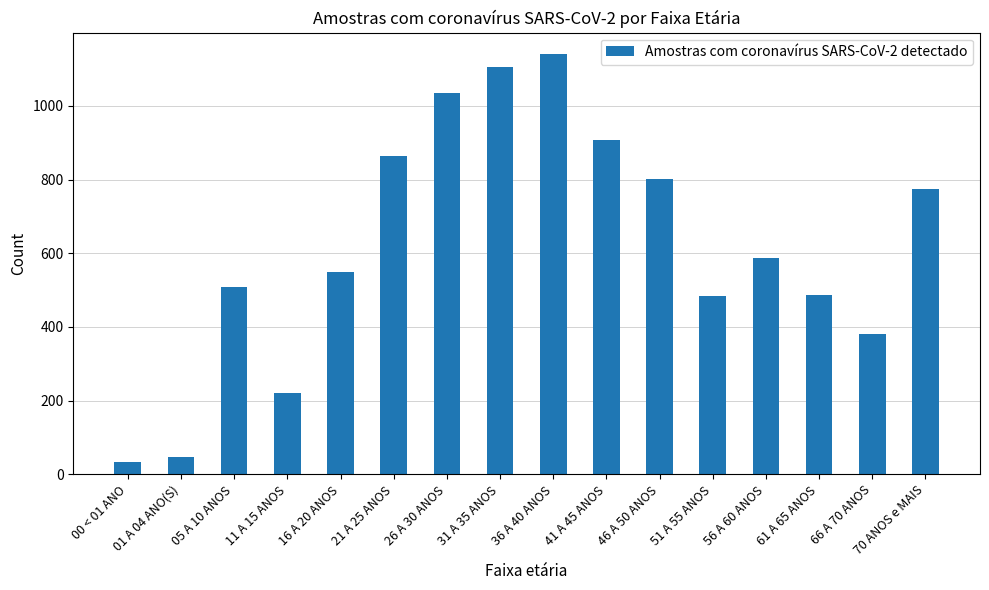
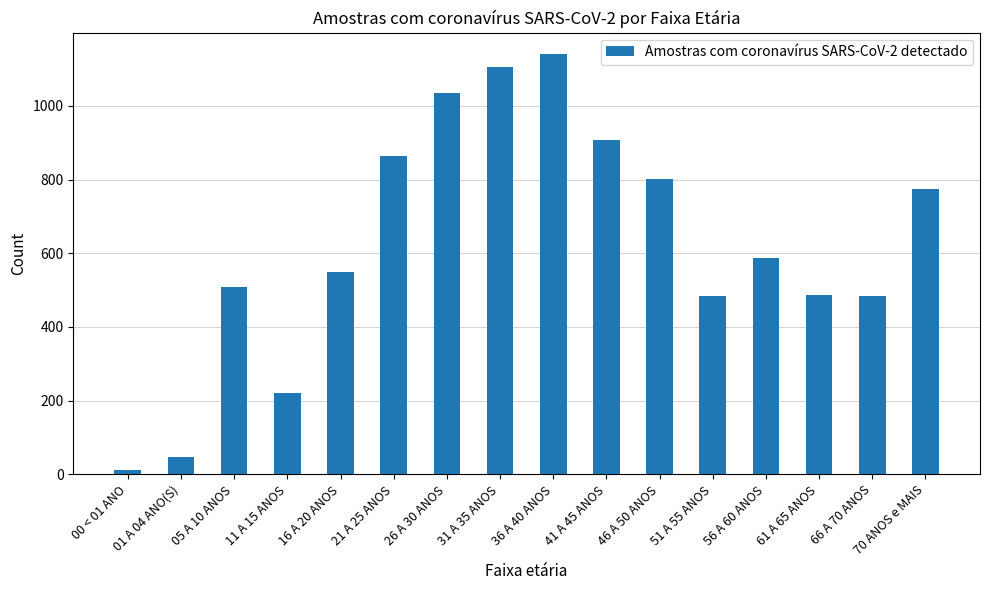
00 < 01 ANO: 30 -> 10
66 A 70 ANOS: 380 -> 480
